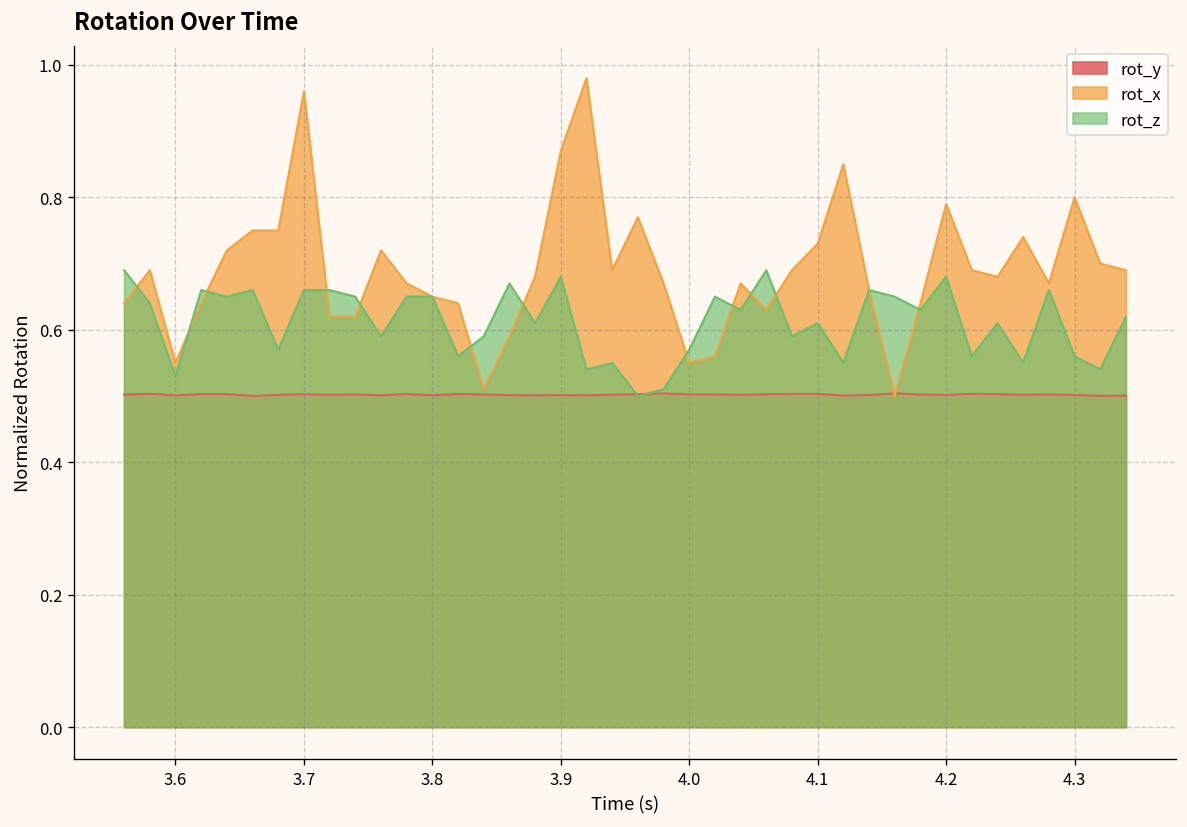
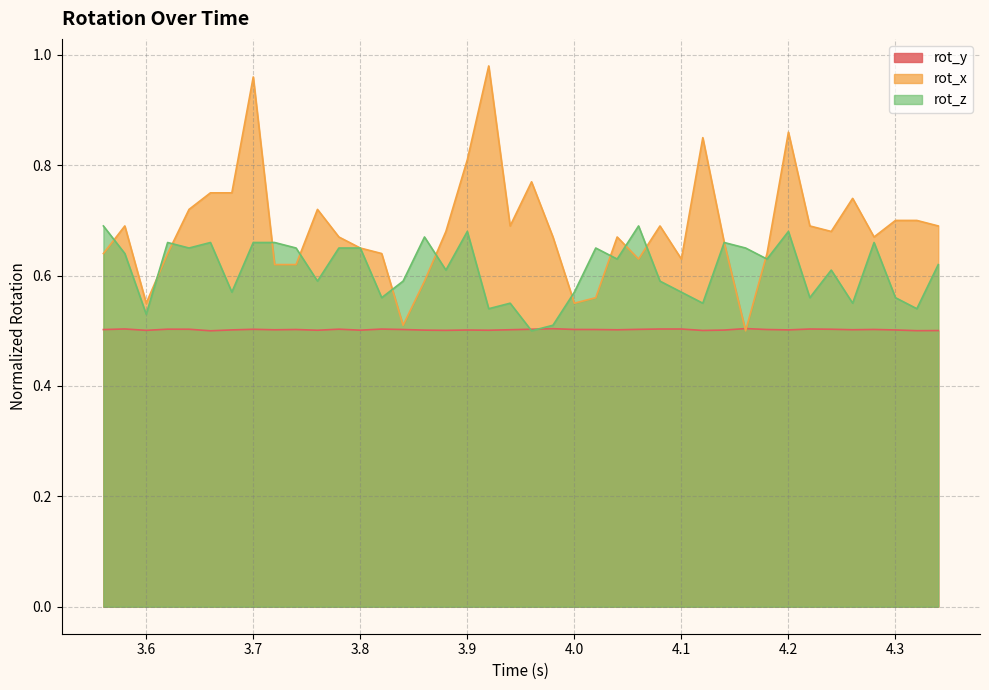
rot_x, 3.9: 0.87 -> 0.81
rot_x, 4.1: 0.73 -> 0.63
rot_z, 4.1: 0.61 -> 0.57
rot_x, 4.2: 0.79 -> 0.86
rot_x, 4.3: 0.80 -> 0.70
